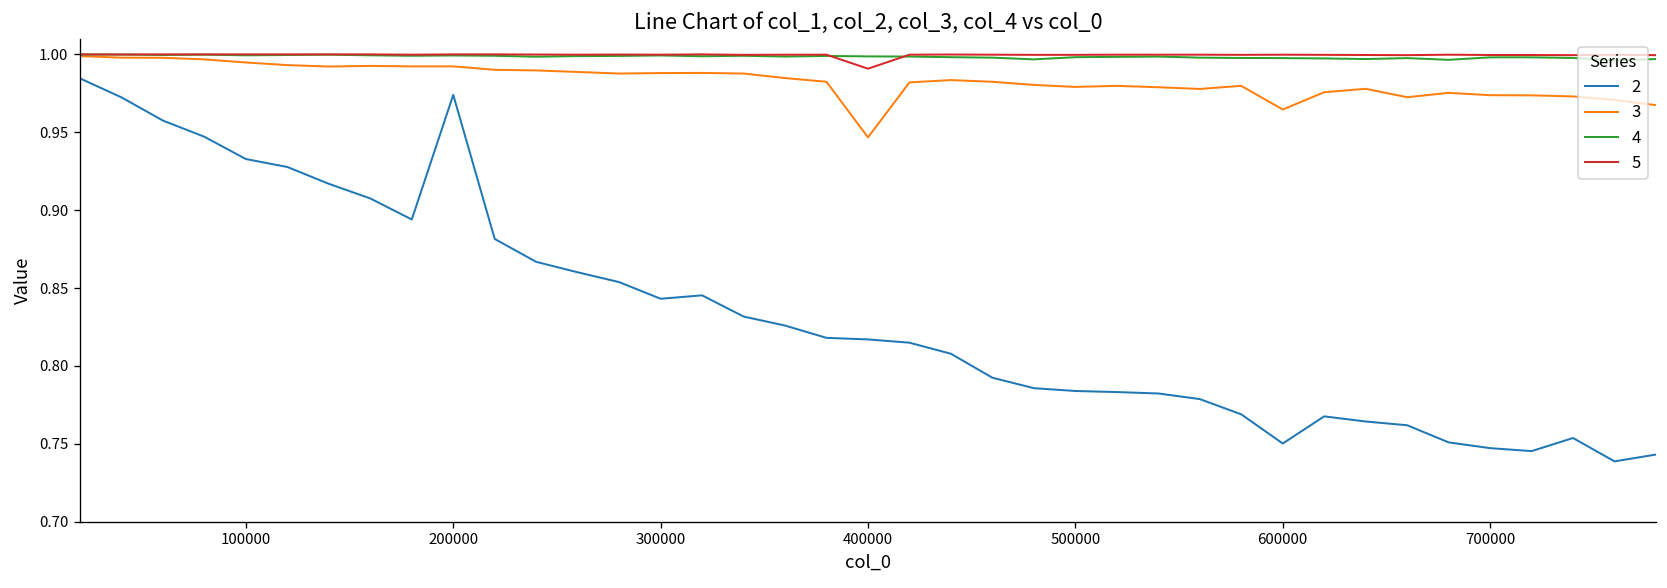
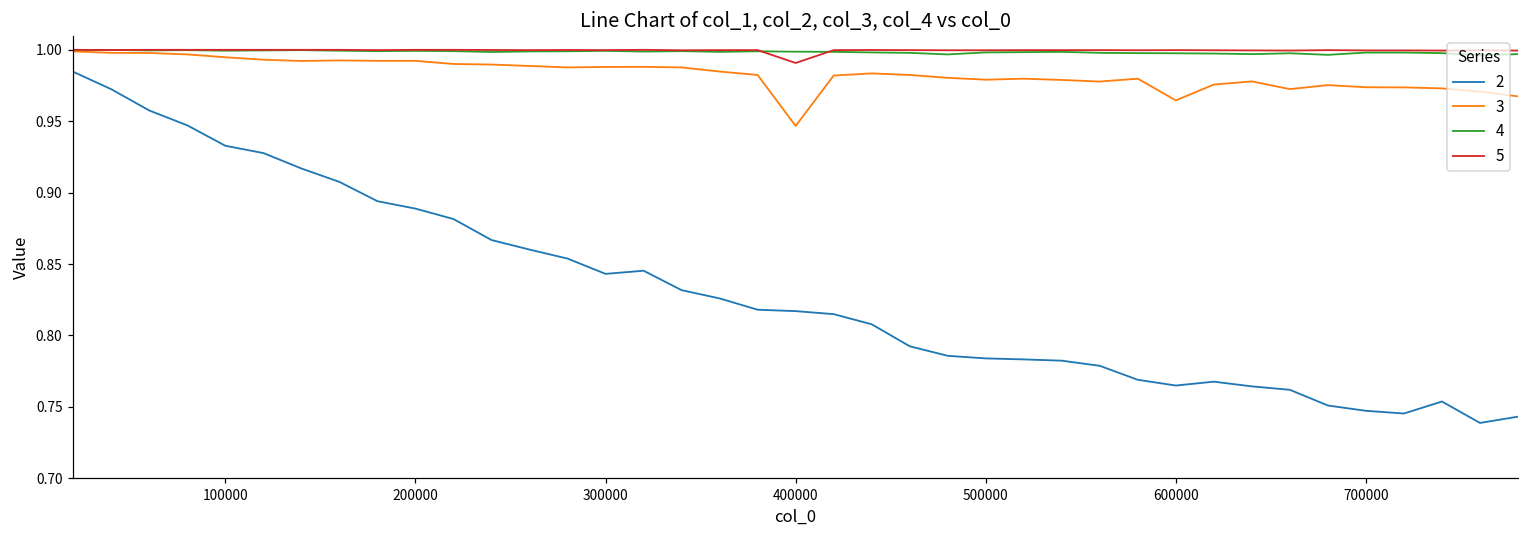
2, 200000: 0.974 -> 0.889
2, 600000: 0.750 -> 0.765
